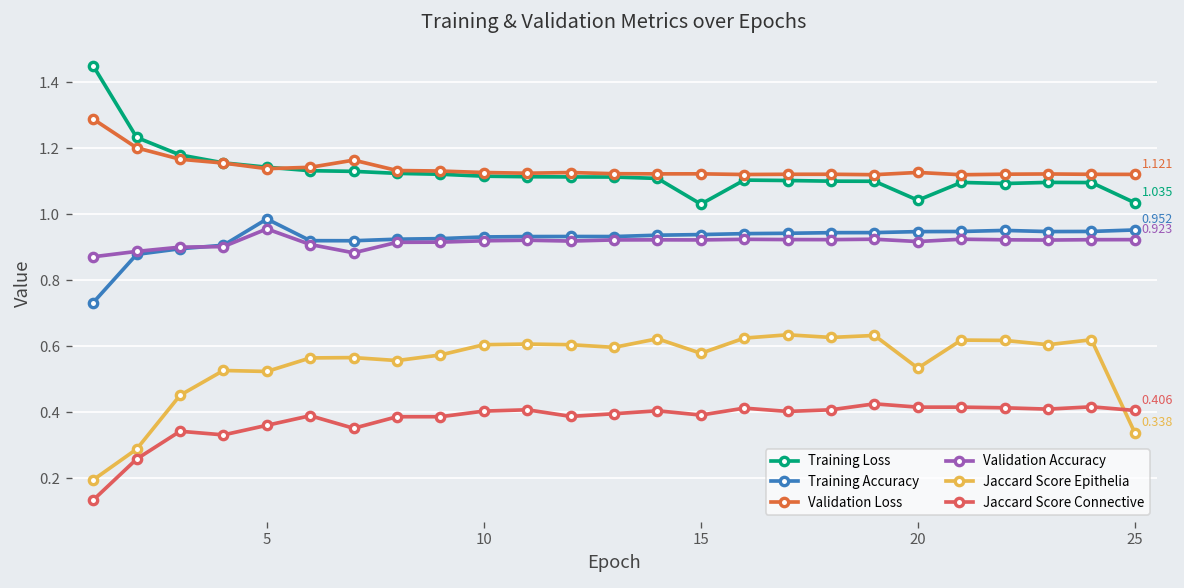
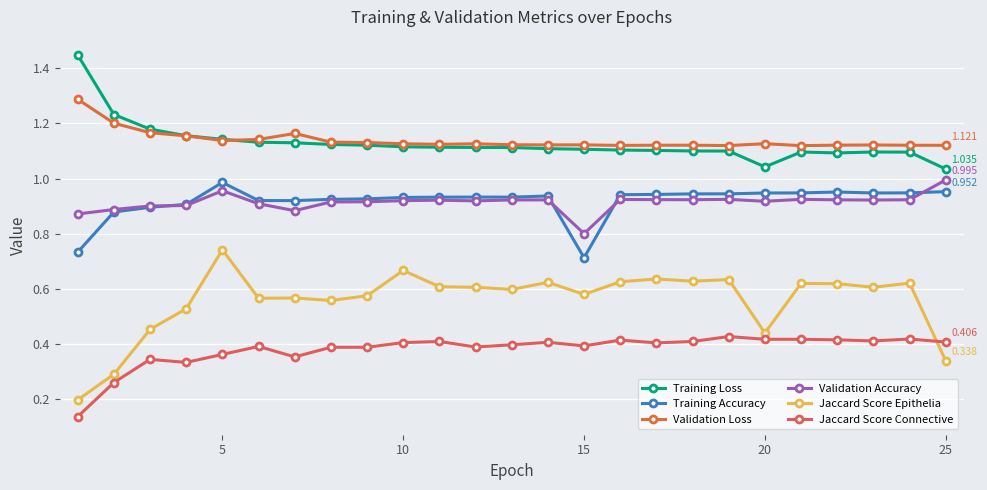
Jaccard Score Epithelia, 5: 0.52 -> 0.74
Jaccard Score Epithelia, 10: 0.61 -> 0.67
Training Loss, 15: 1.03 -> 1.11
Training Accuracy, 15: 0.94 -> 0.71
Validation Accuracy, 15: 0.92 -> 0.80
Jaccard Score Epithelia, 20: 0.53 -> 0.44
Validation Accuracy, 25: 0.923 -> 0.995
